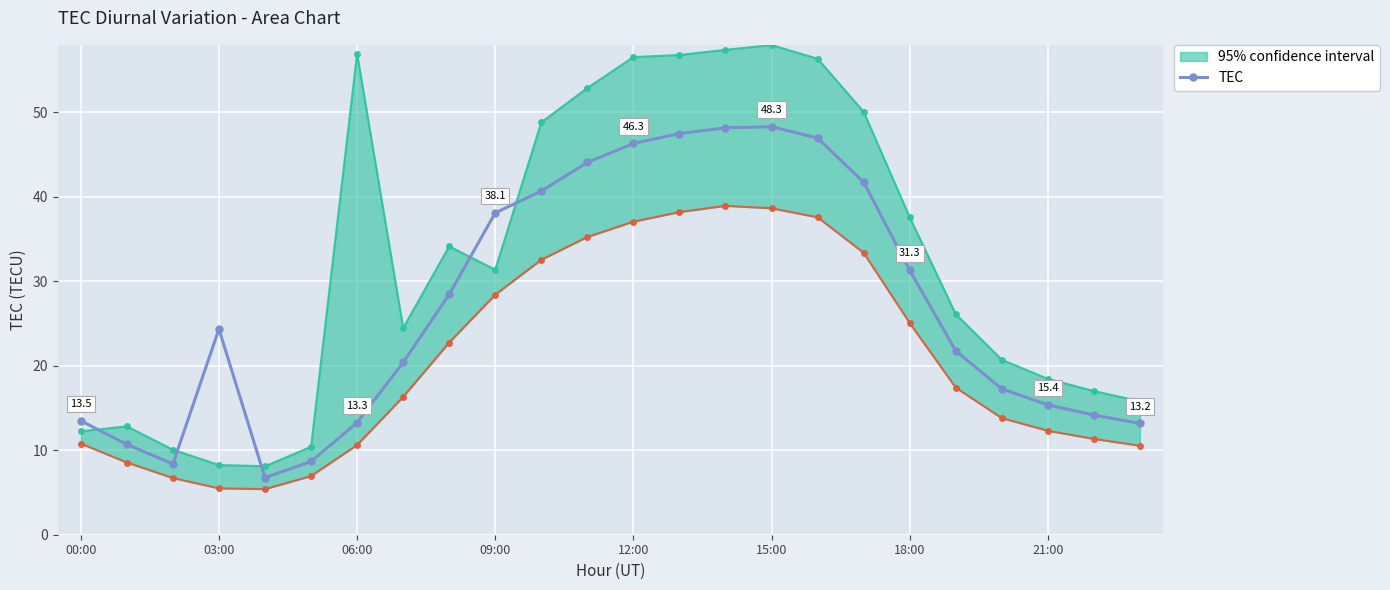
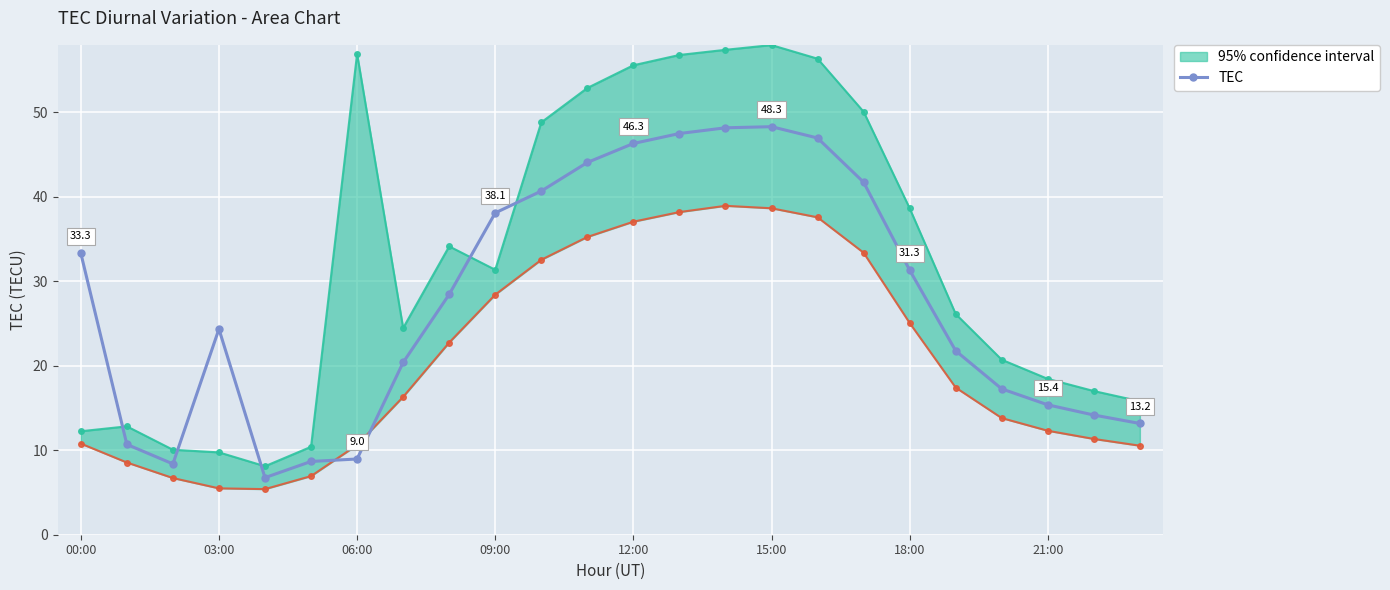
TEC, 00:00: 13.5 -> 33.3
95% confidence interval, 03:00: 8 -> 10
TEC, 06:00: 13.3 -> 9.0
95% confidence interval, 12:00: 57 -> 56
95% confidence interval, 18:00: 38 -> 39
